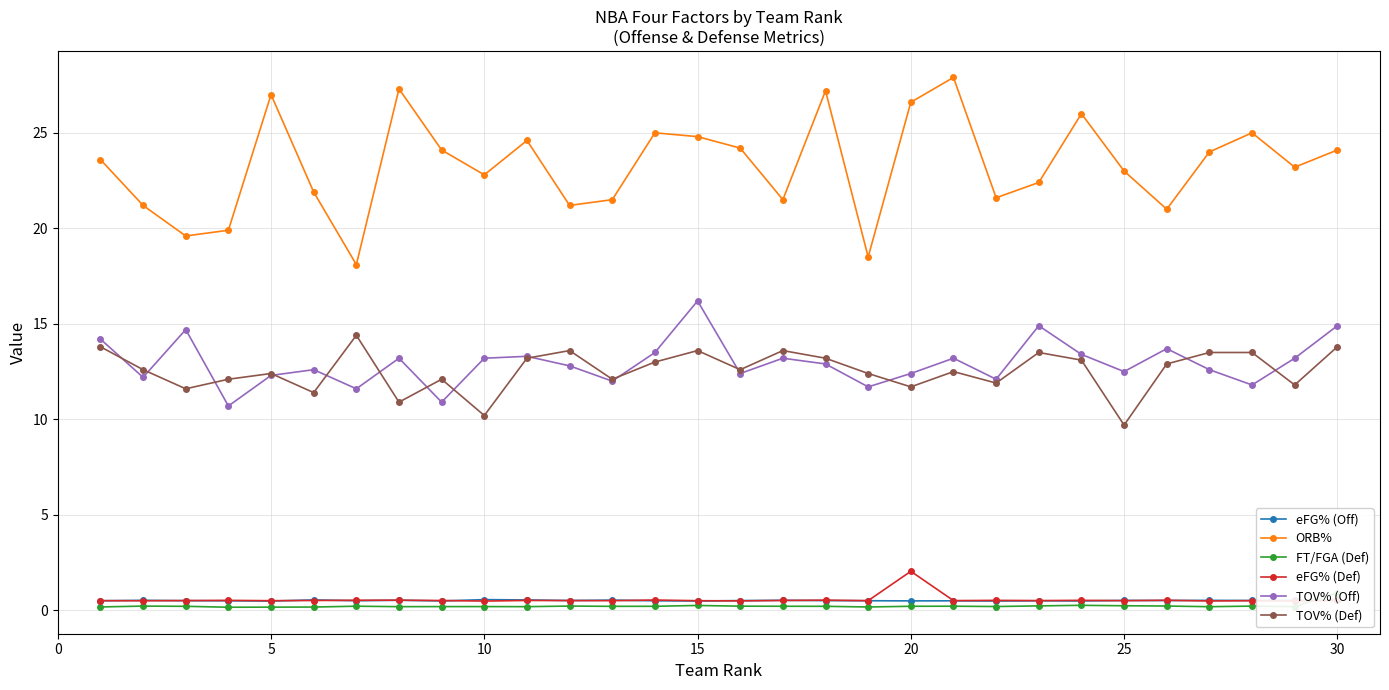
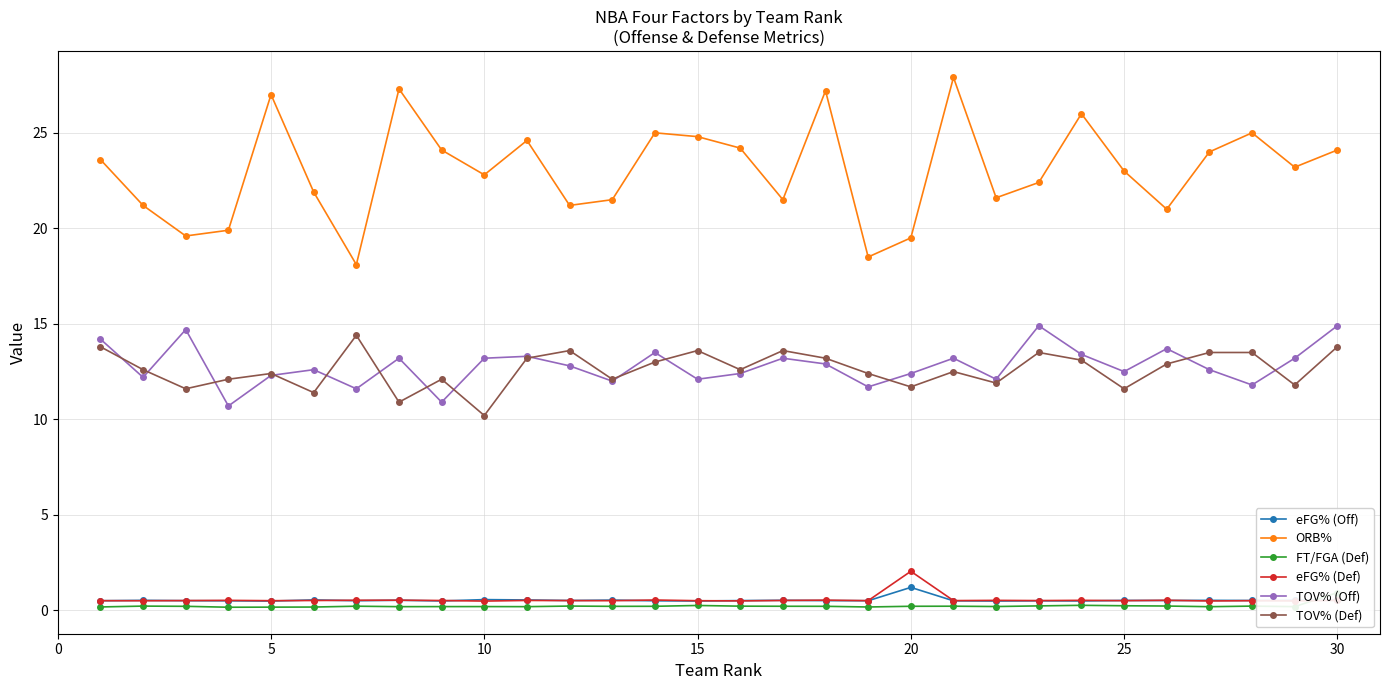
TOV% (Off), 15: 16.2 -> 12.1
eFG% (Off), 20: 0.5 -> 1.2
ORB%, 20: 26.6 -> 19.5
TOV% (Def), 25: 9.7 -> 11.6
